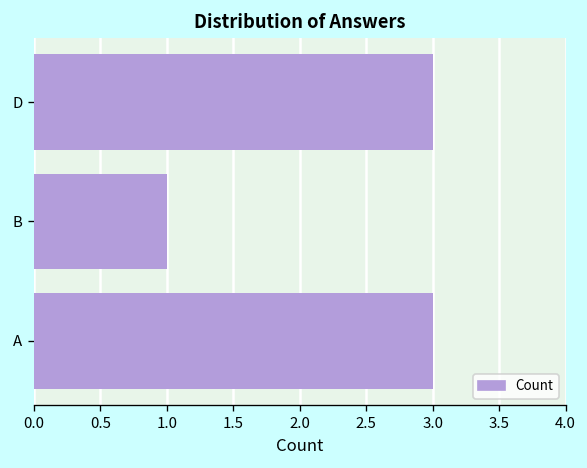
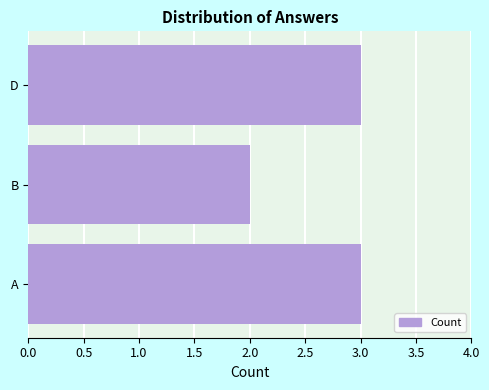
B: 1 -> 2
